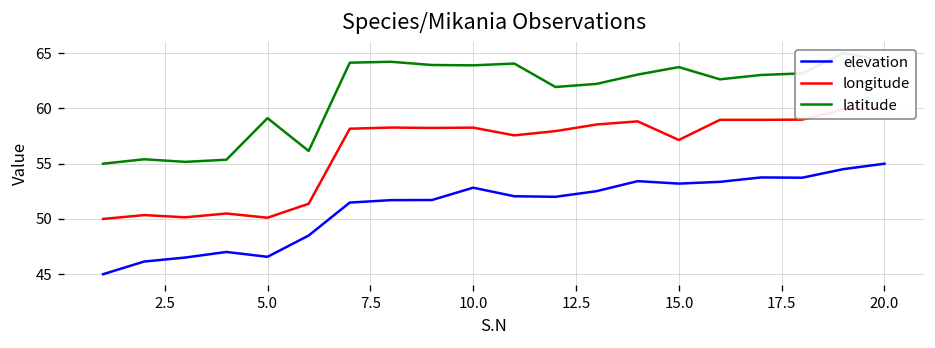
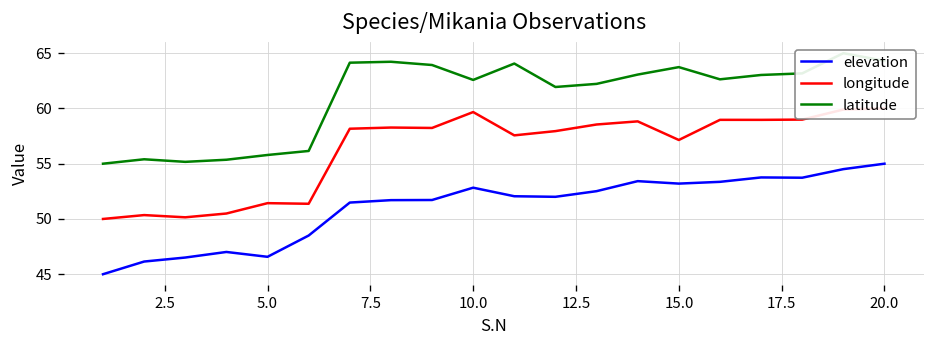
longitude, 5.0: 50 -> 51
latitude, 5.0: 59 -> 56
longitude, 10.0: 58 -> 60
latitude, 10.0: 64 -> 63
